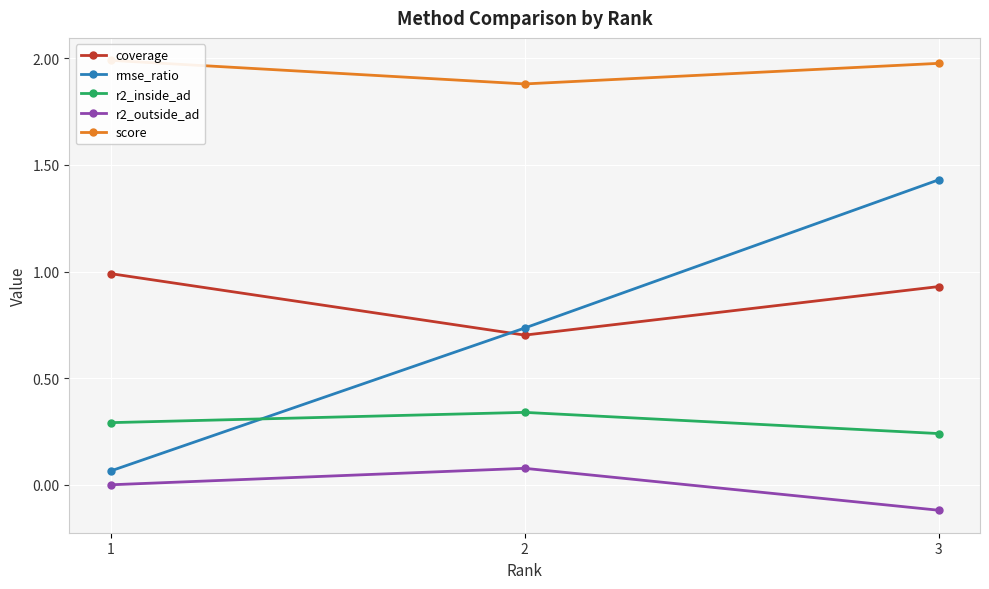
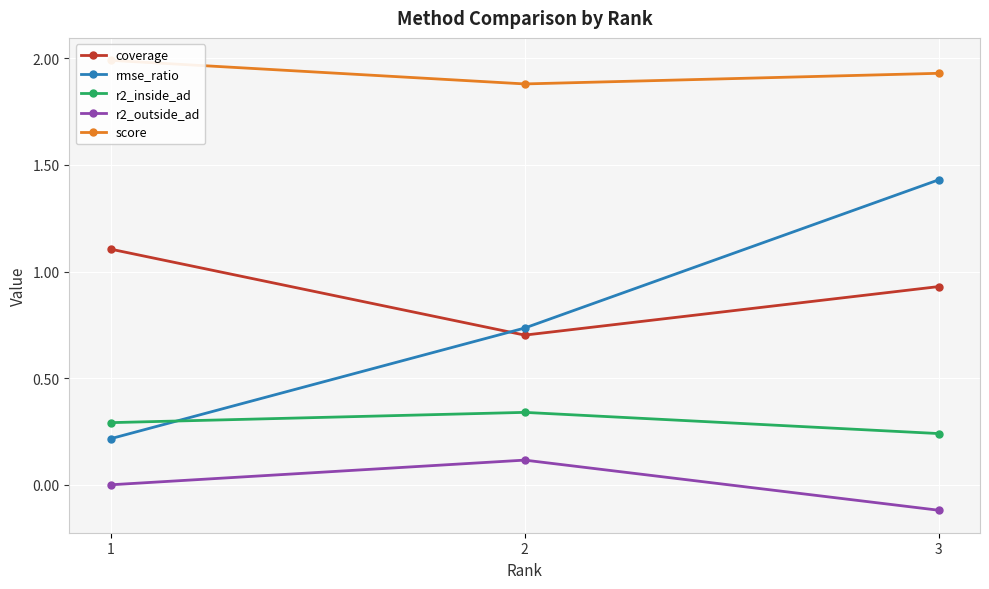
coverage, 1: 0.99 -> 1.10
rmse_ratio, 1: 0.06 -> 0.22
r2_outside_ad, 2: 0.08 -> 0.12
score, 3: 1.98 -> 1.93
